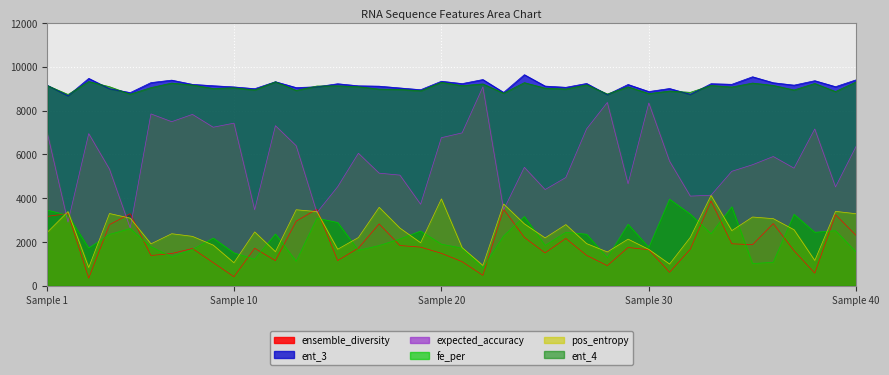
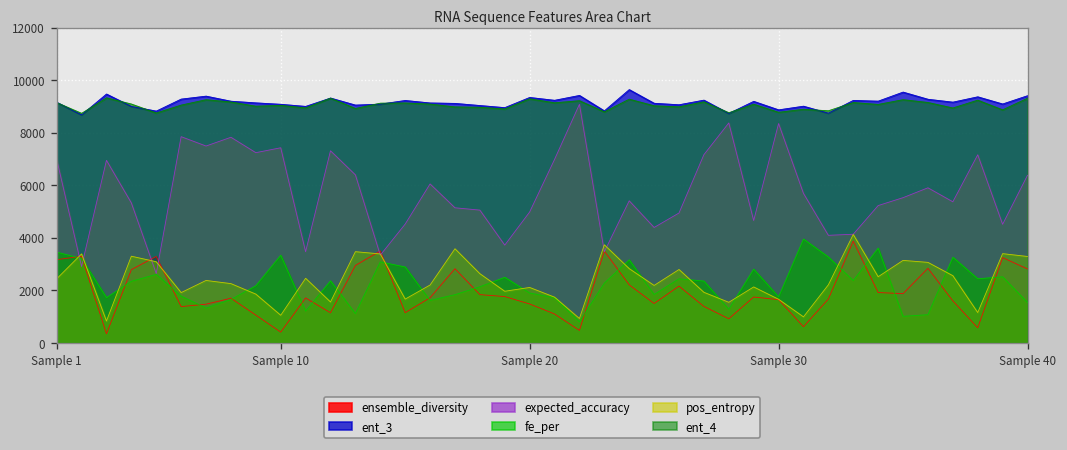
fe_per, Sample 10: 1500 -> 3300
expected_accuracy, Sample 20: 6800 -> 5000
pos_entropy, Sample 20: 4000 -> 2100
ensemble_diversity, Sample 40: 2300 -> 2800
